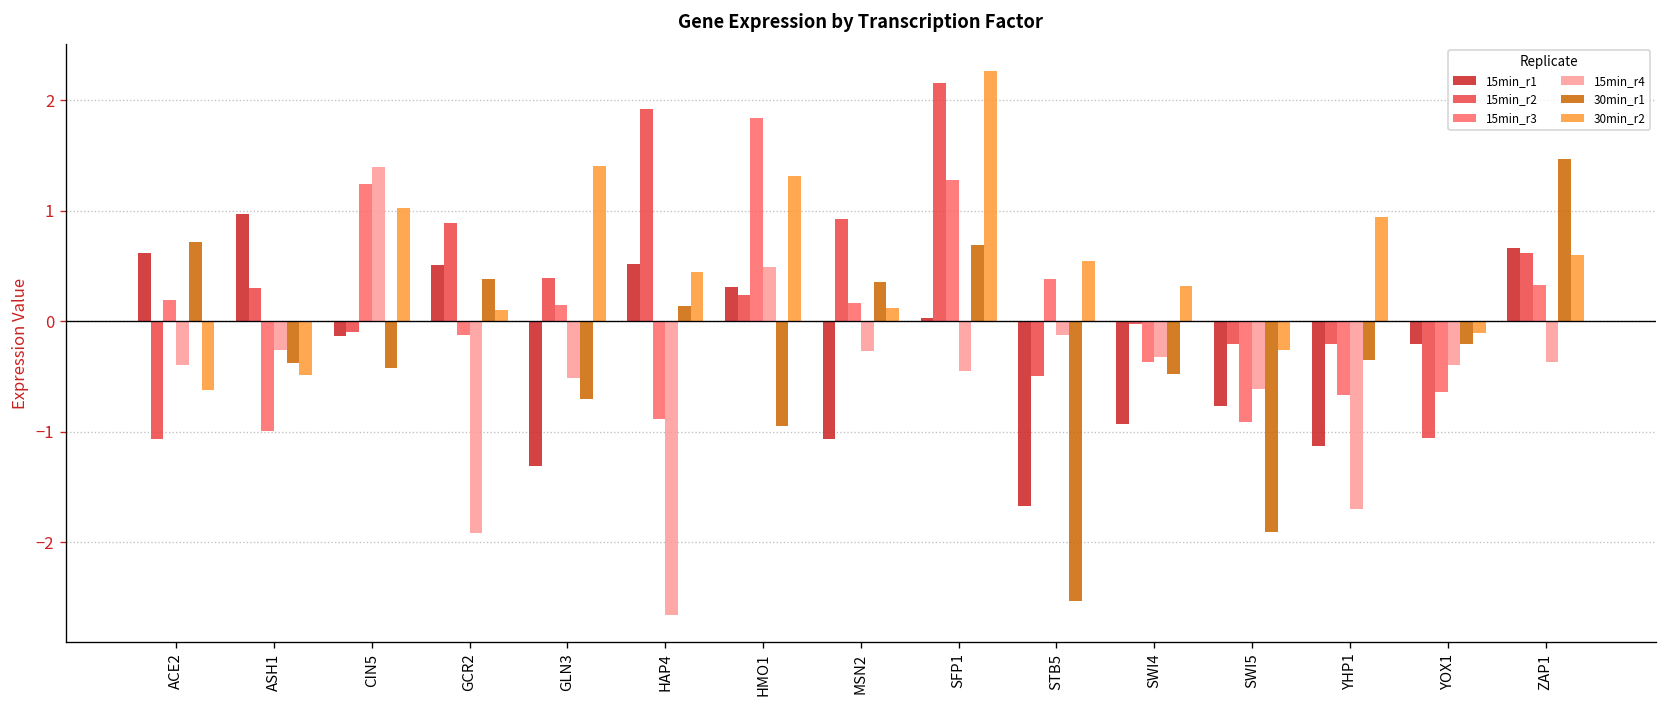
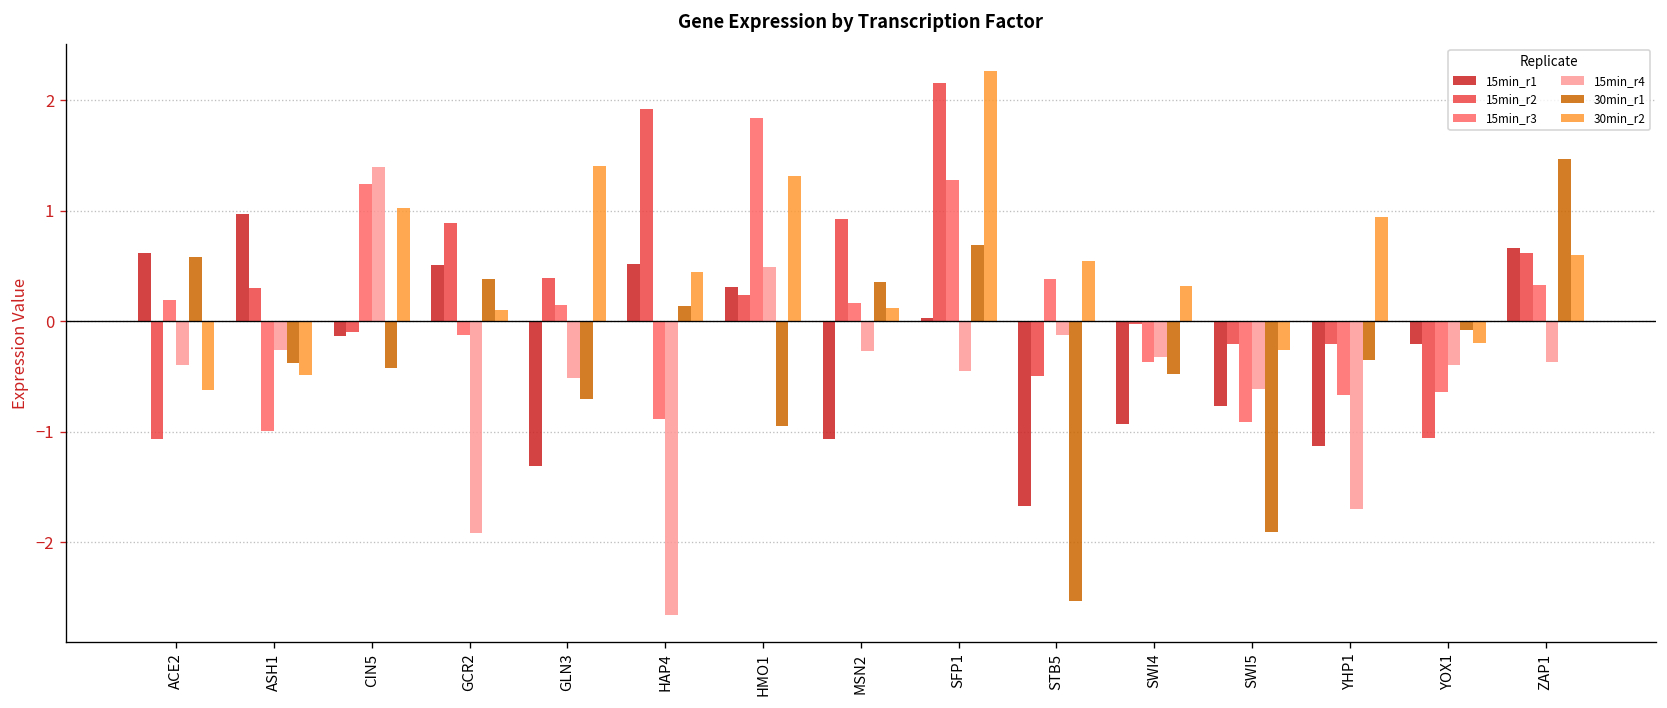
30min_r1, ACE2: 0.7 -> 0.6
30min_r1, YOX1: -0.2 -> -0.1
30min_r2, YOX1: -0.1 -> -0.2
